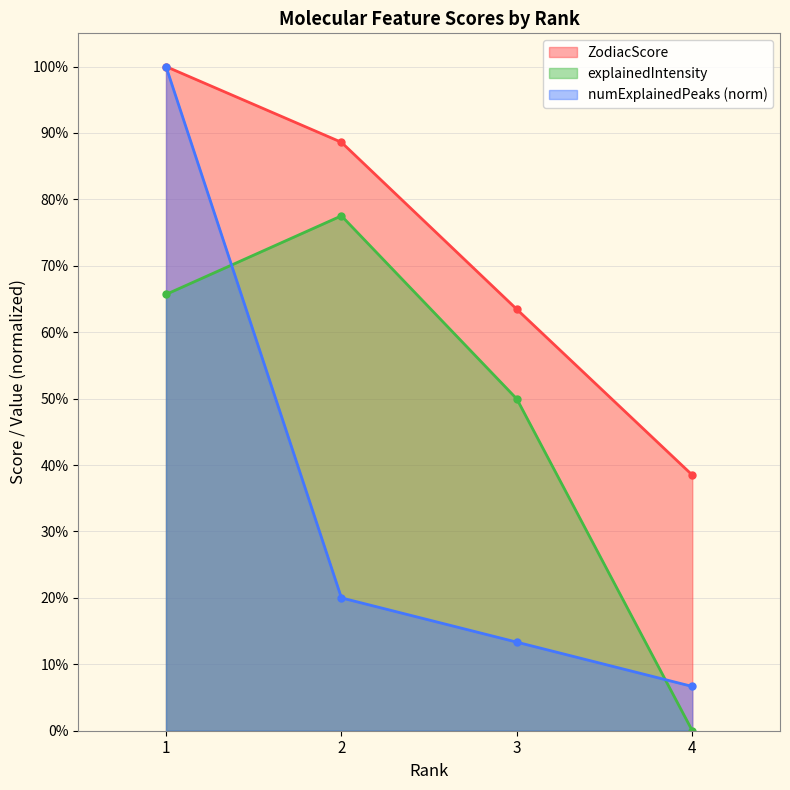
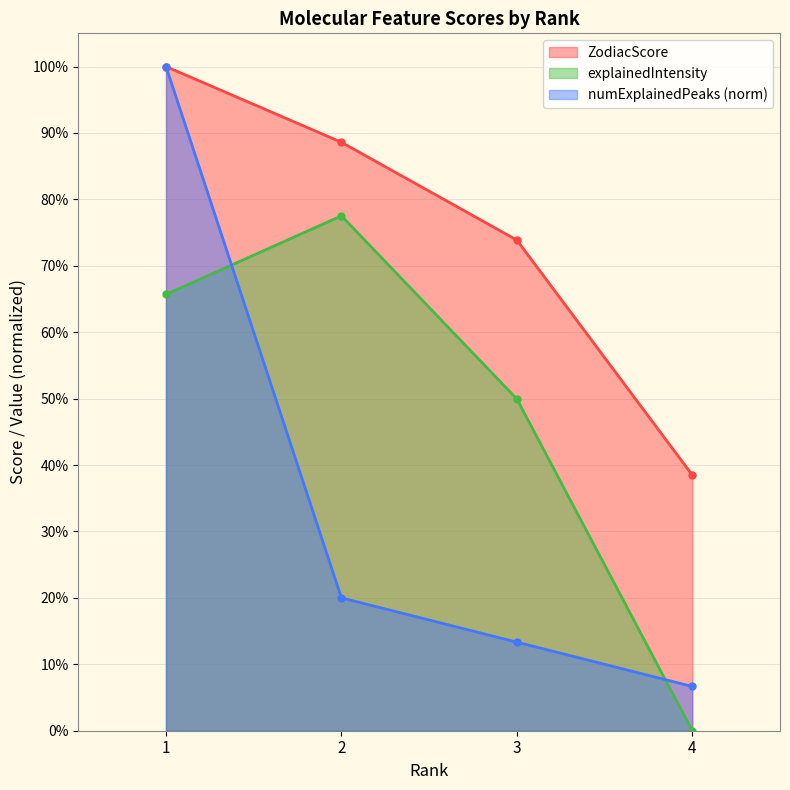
ZodiacScore, 3: 63% -> 74%
